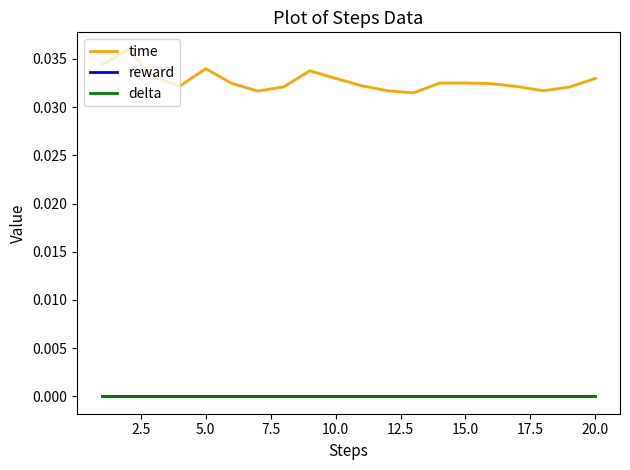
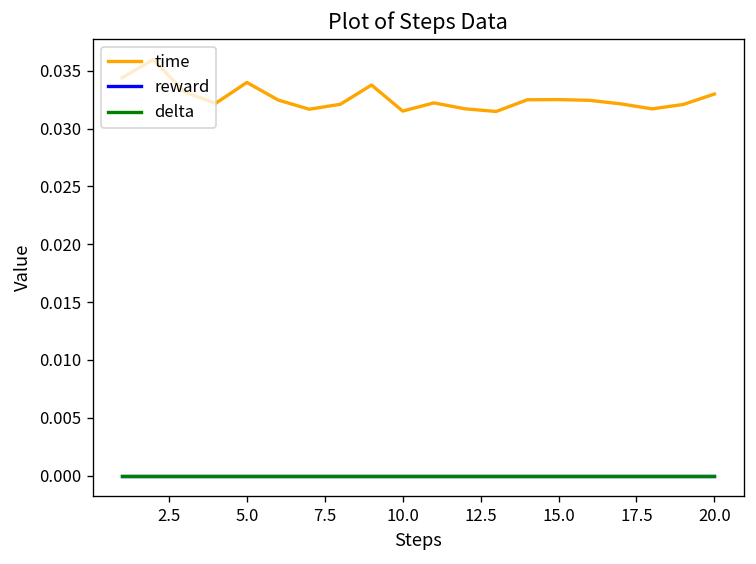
time, 10.0: 0.033 -> 0.032
